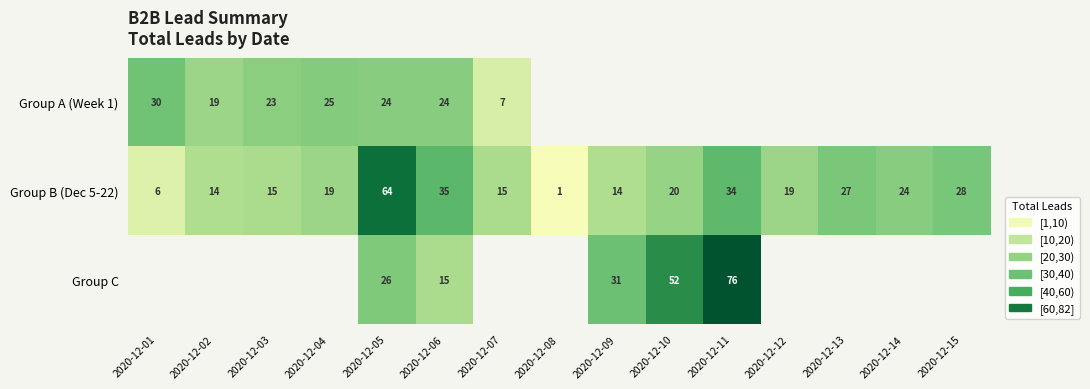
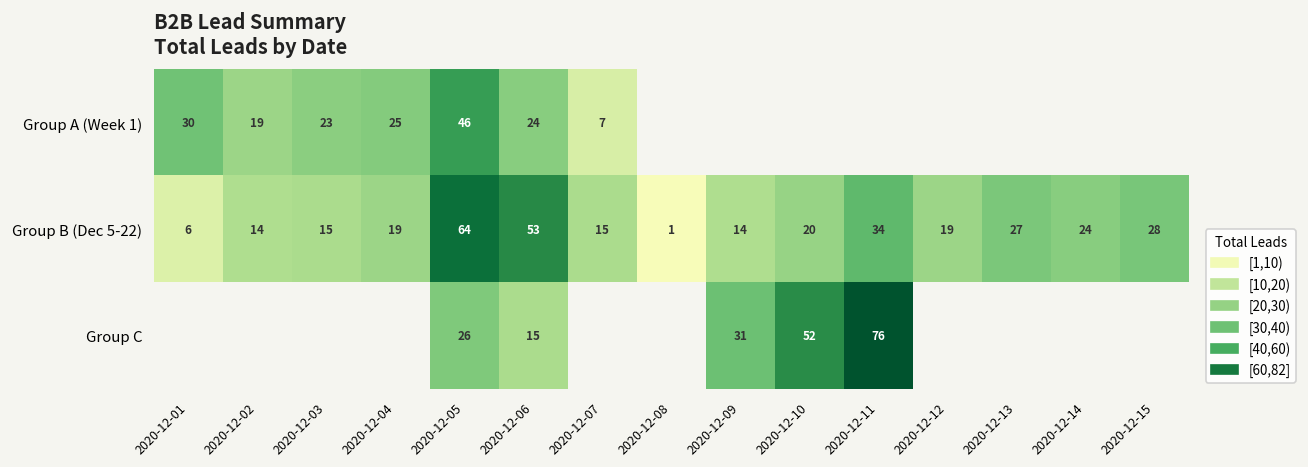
Group A (Week 1), 2020-12-05: 24 -> 46
Group B (Dec 5-22), 2020-12-06: 35 -> 53
